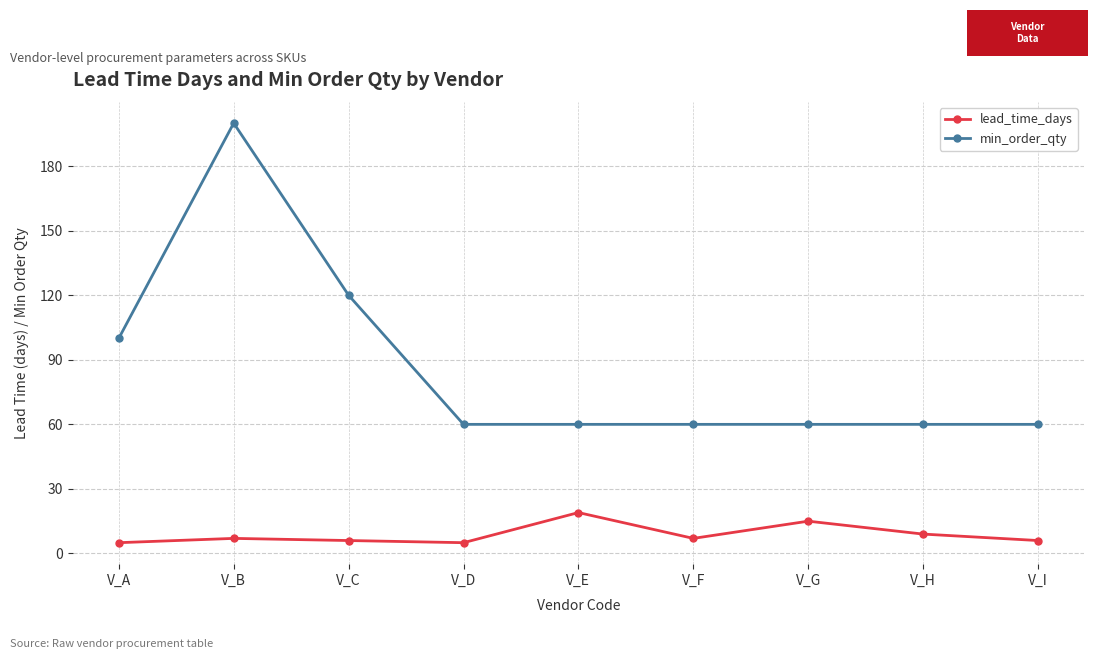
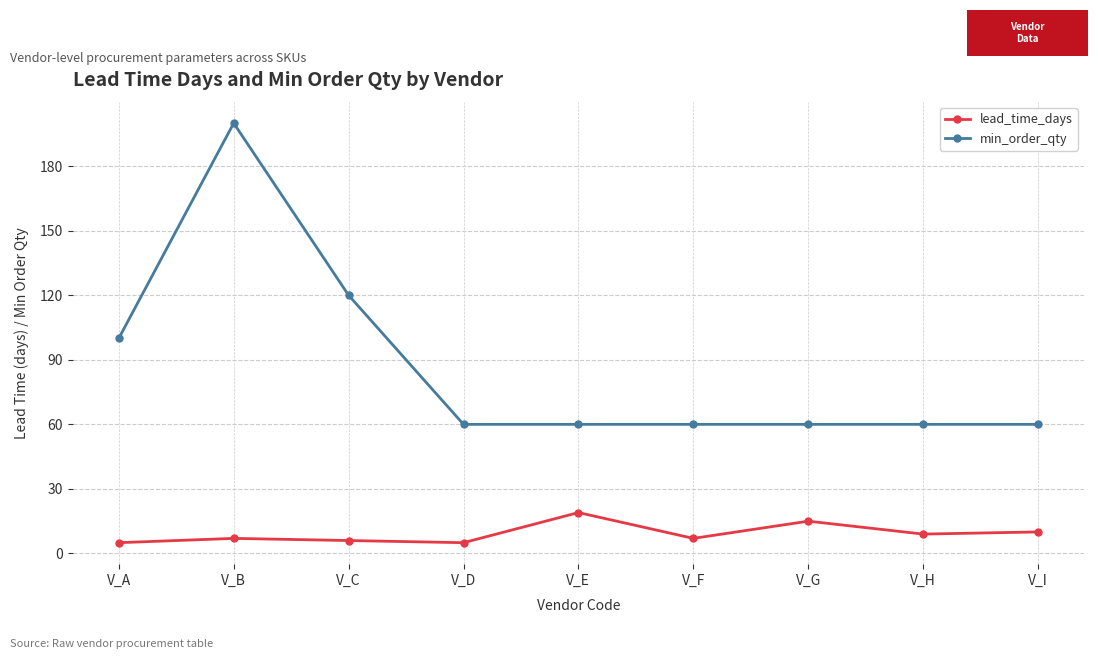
lead_time_days, V_I: 6 -> 10
